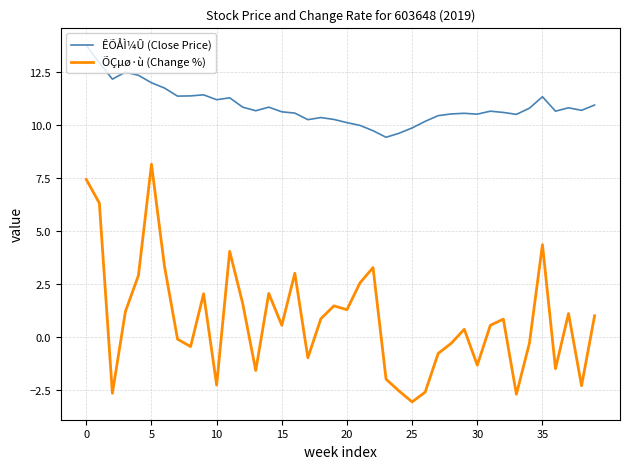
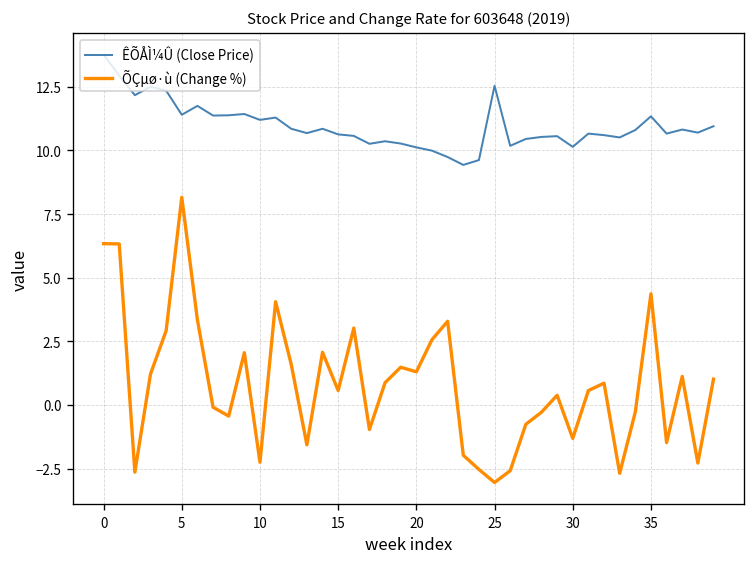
ÕÇµø·ù (Change %), 0: 7.4 -> 6.3
ÊÕÅÌ¼Û (Close Price), 5: 12.0 -> 11.4
ÊÕÅÌ¼Û (Close Price), 25: 9.9 -> 12.5
ÊÕÅÌ¼Û (Close Price), 30: 10.5 -> 10.1
